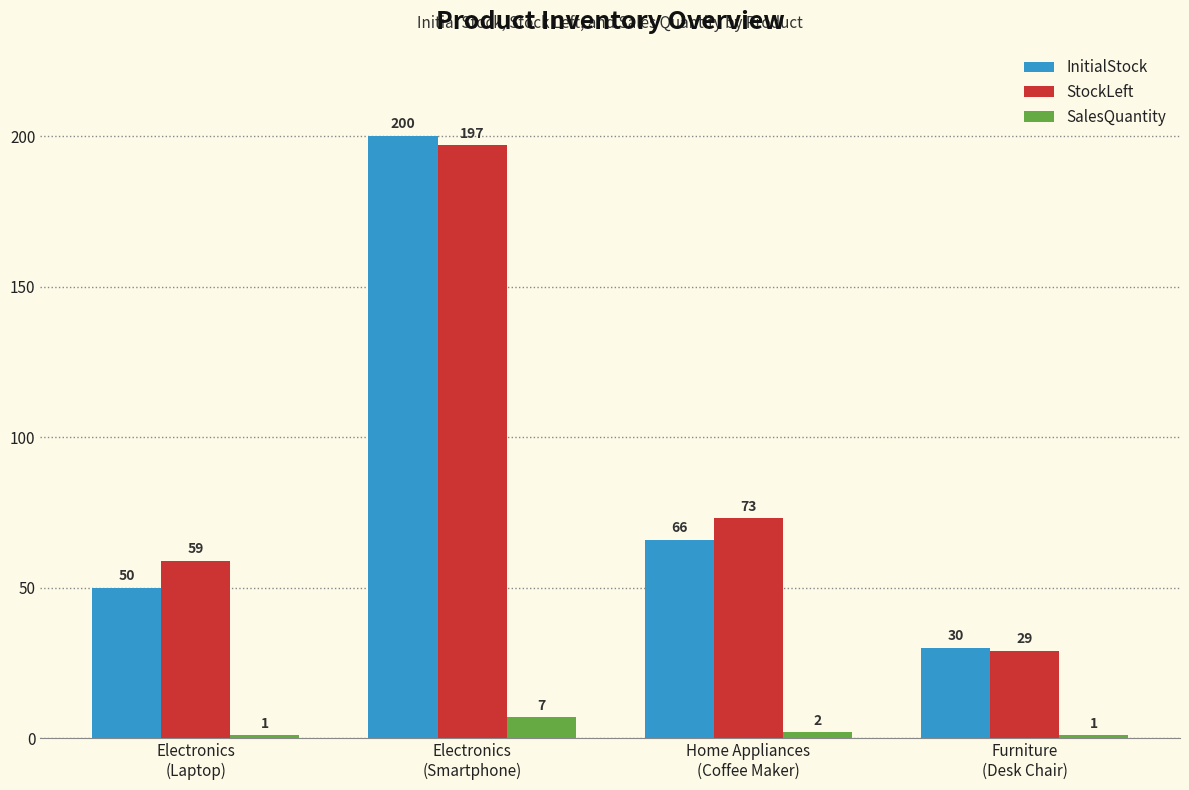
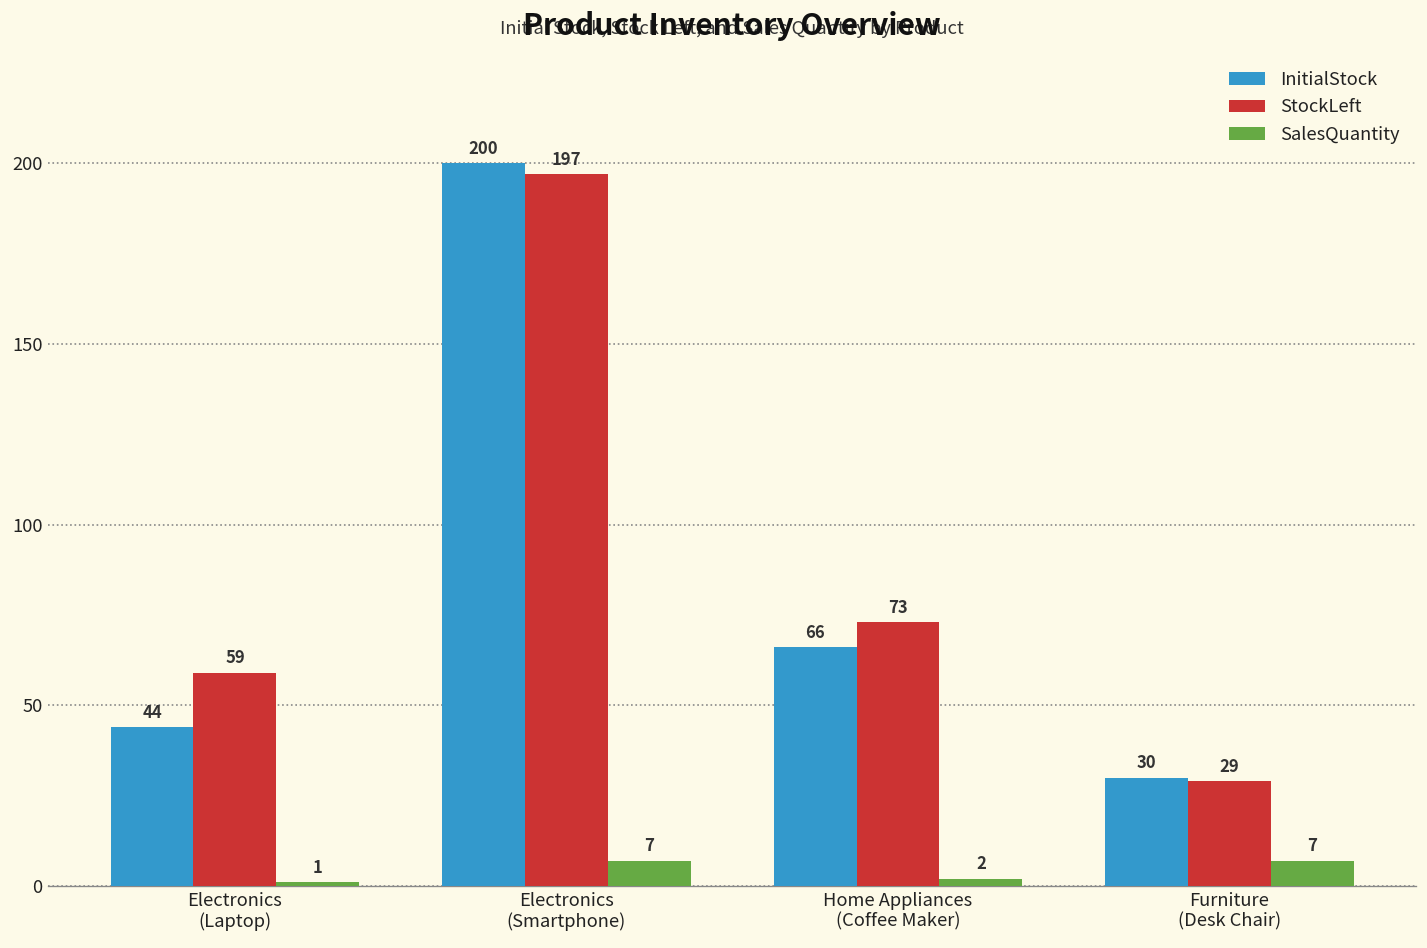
InitialStock, Electronics (Laptop): 50 -> 44
SalesQuantity, Furniture (Desk Chair): 1 -> 7
